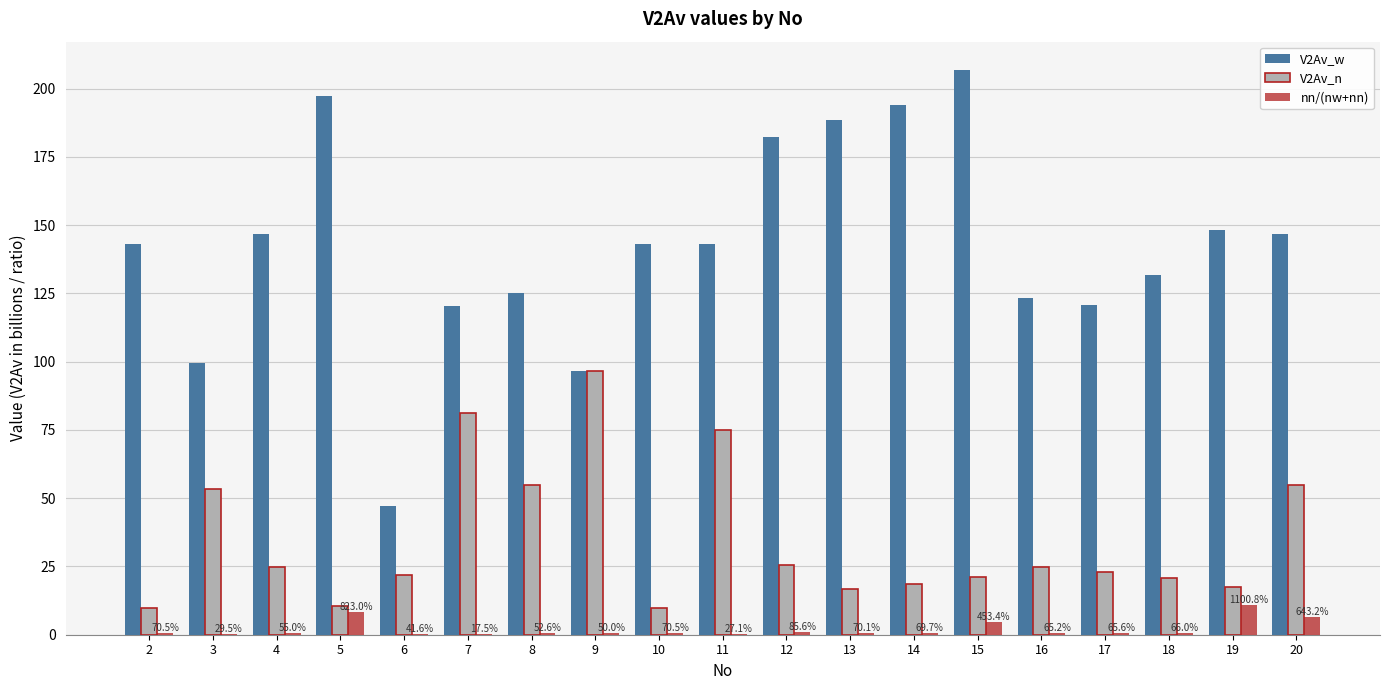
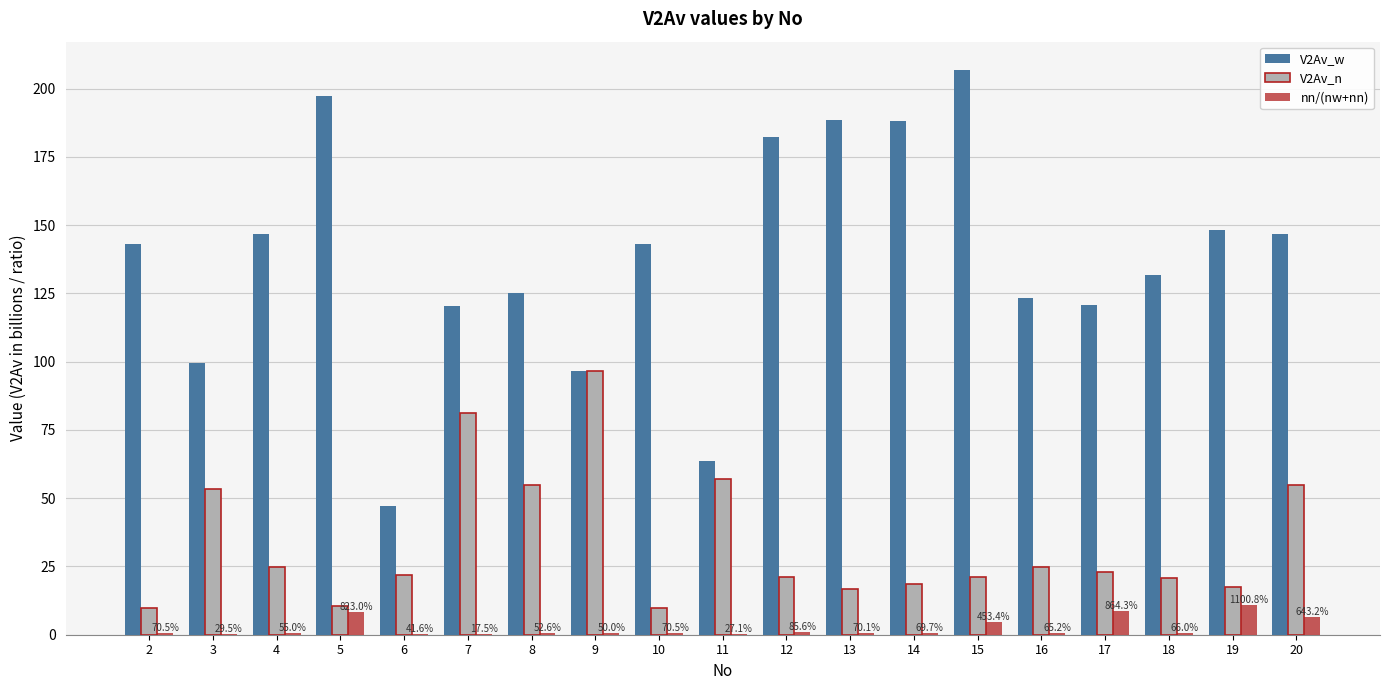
V2Av_w, 11: 143 -> 64
V2Av_n, 11: 75 -> 57
V2Av_n, 12: 25 -> 21
V2Av_w, 14: 194 -> 188
nn/(nw+nn), 17: 65.6% -> 864.3%
